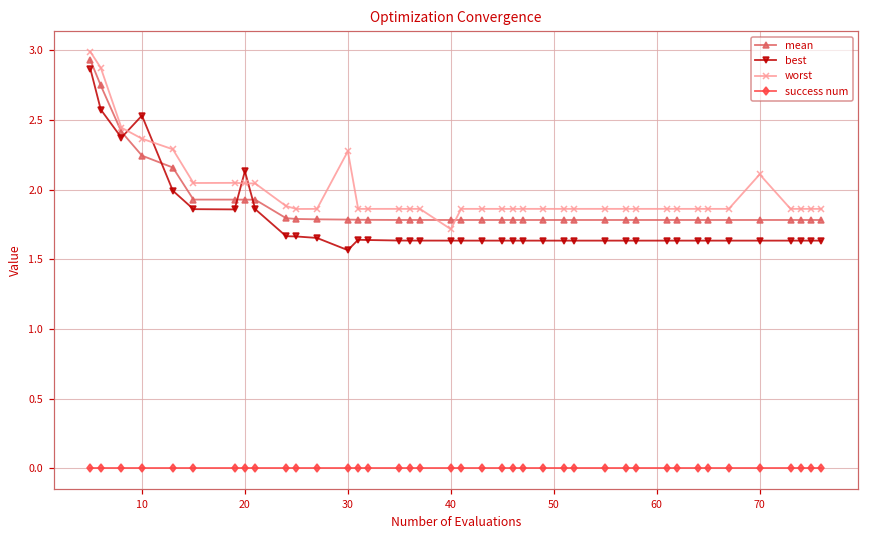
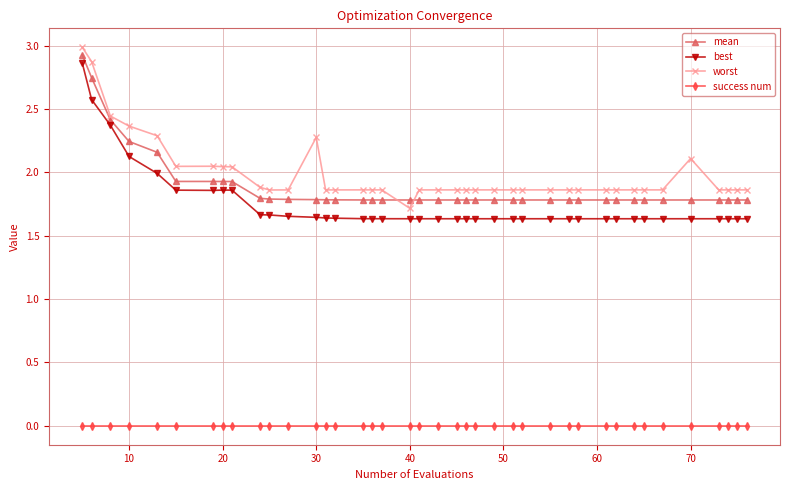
best, 10: 2.53 -> 2.13
best, 20: 2.13 -> 1.86
best, 30: 1.57 -> 1.64
